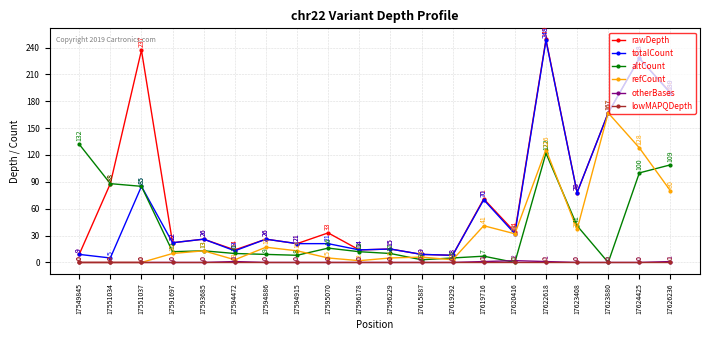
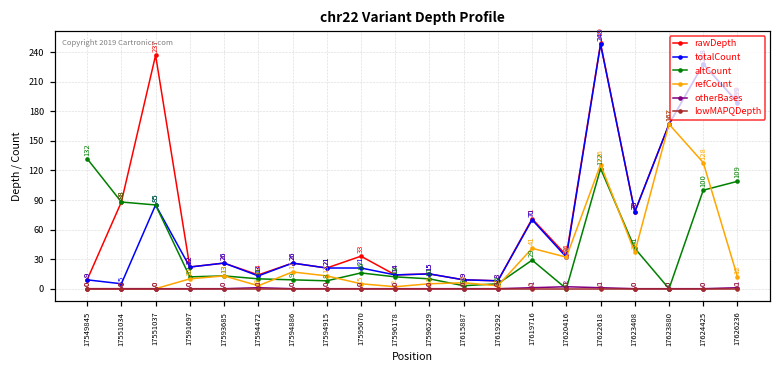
altCount, 17619716: 7 -> 29
refCount, 17626236: 80 -> 12
